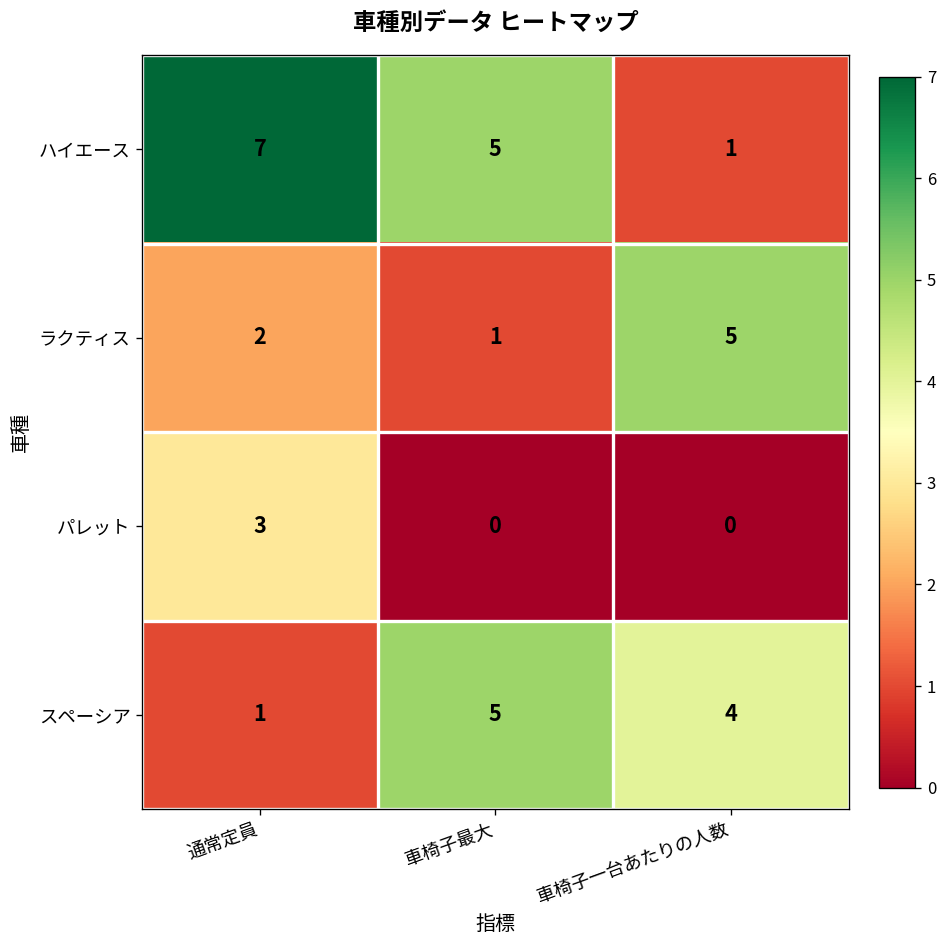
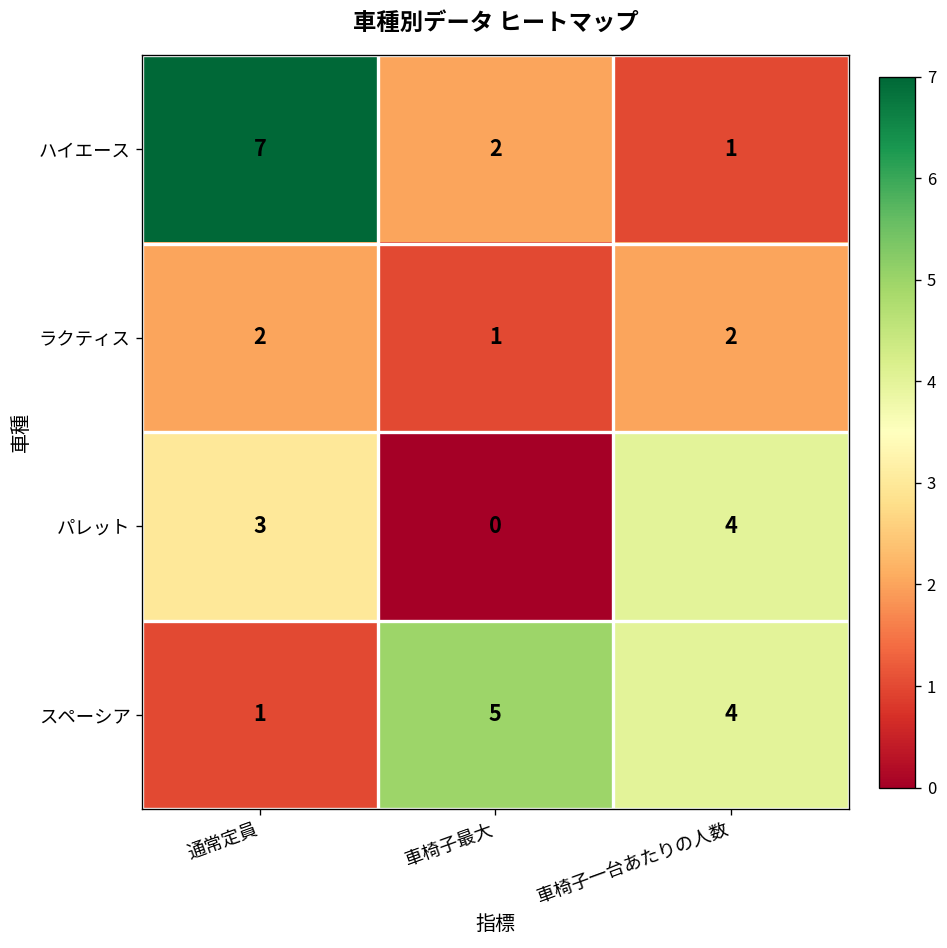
ハイエース, 車椅子最大: 5 -> 2
ラクティス, 車椅子一台あたりの人数: 5 -> 2
パレット, 車椅子一台あたりの人数: 0 -> 4
